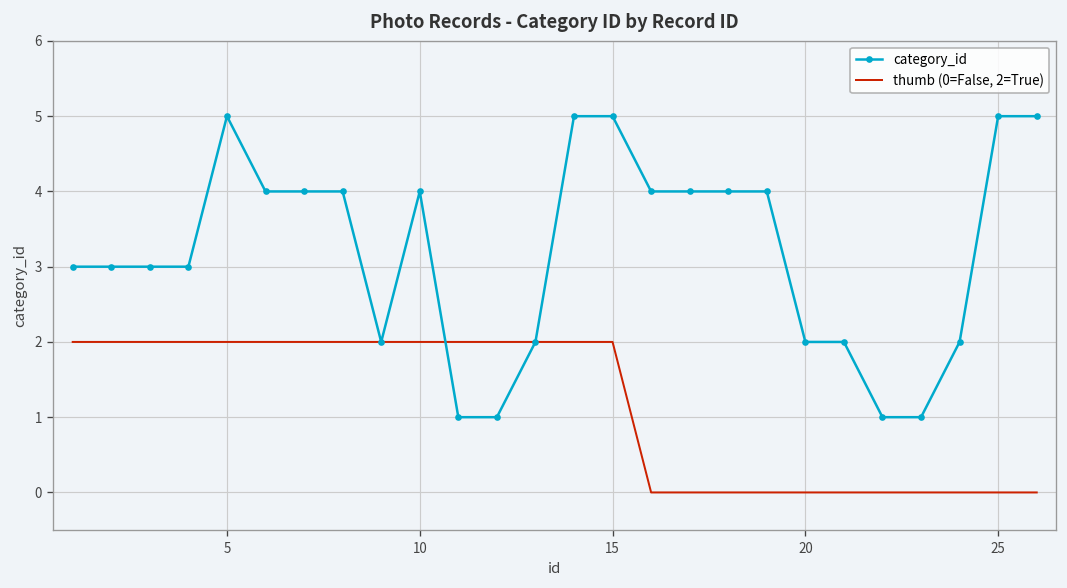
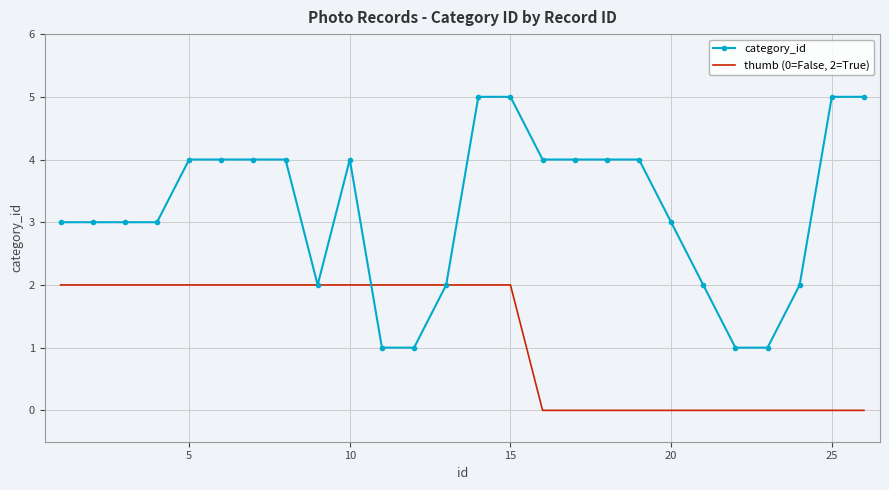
category_id, 5: 5 -> 4
category_id, 20: 2 -> 3
